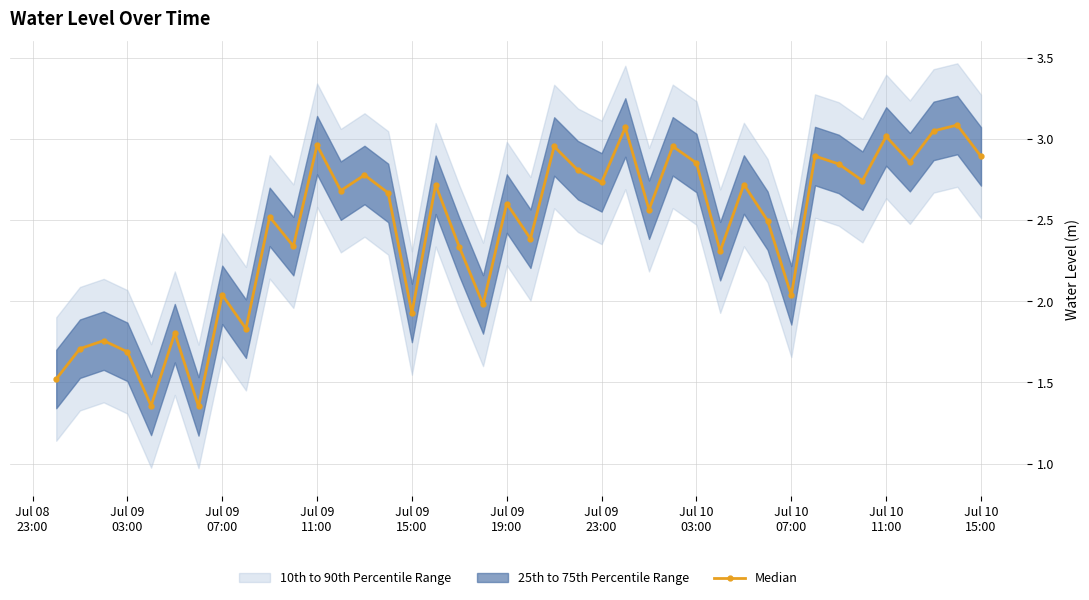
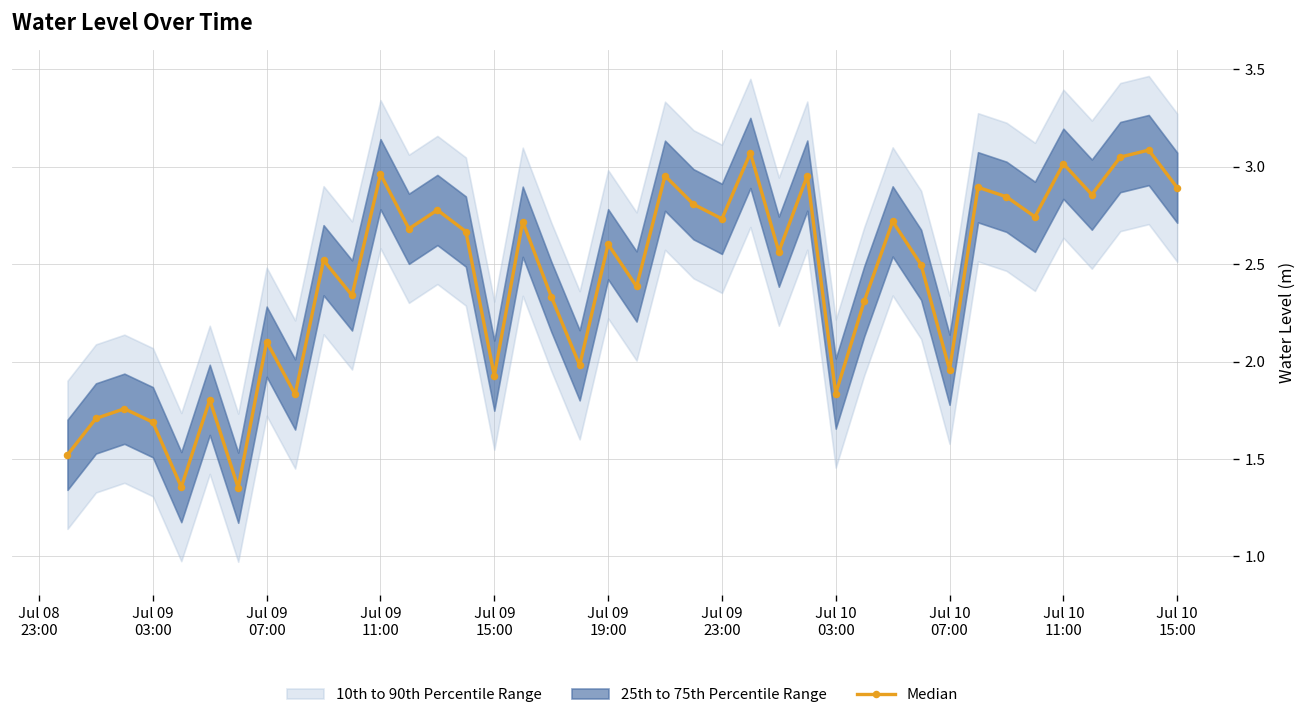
Median, Jul 09 07:00: 2.04 -> 2.10
Median, Jul 10 03:00: 2.85 -> 1.84
Median, Jul 10 07:00: 2.04 -> 1.96
